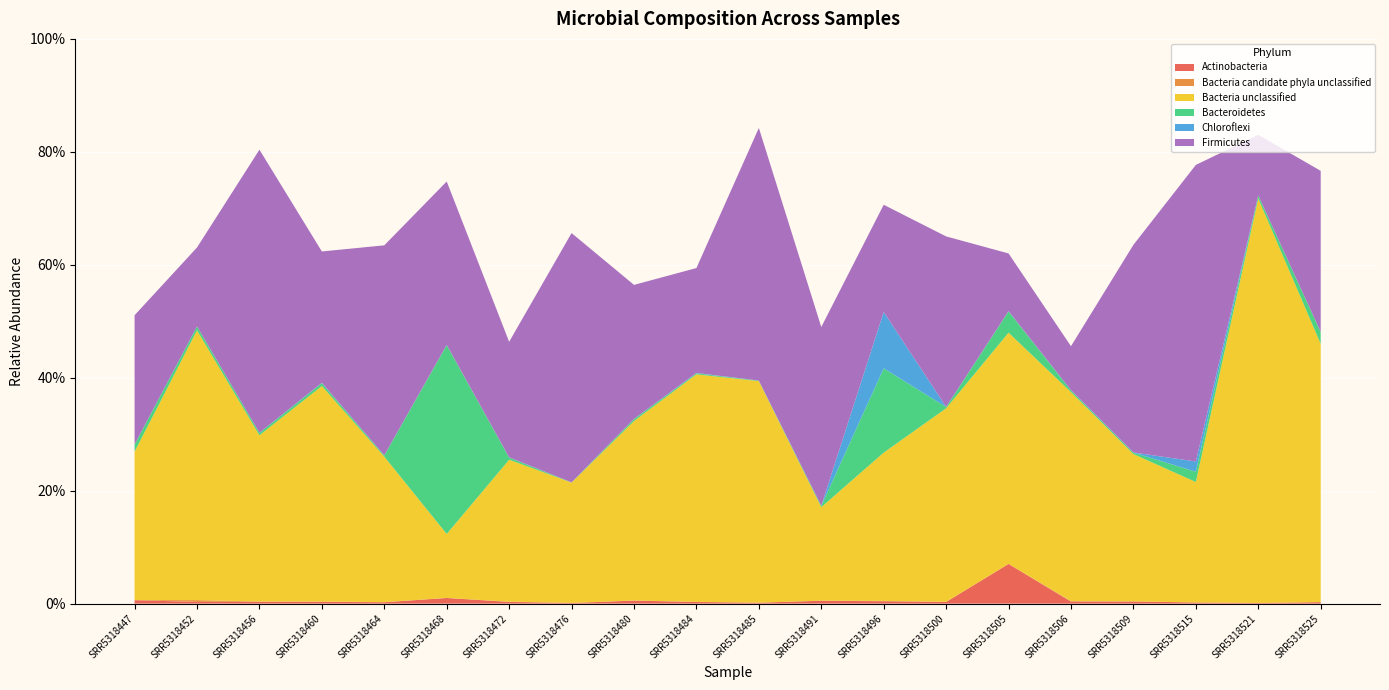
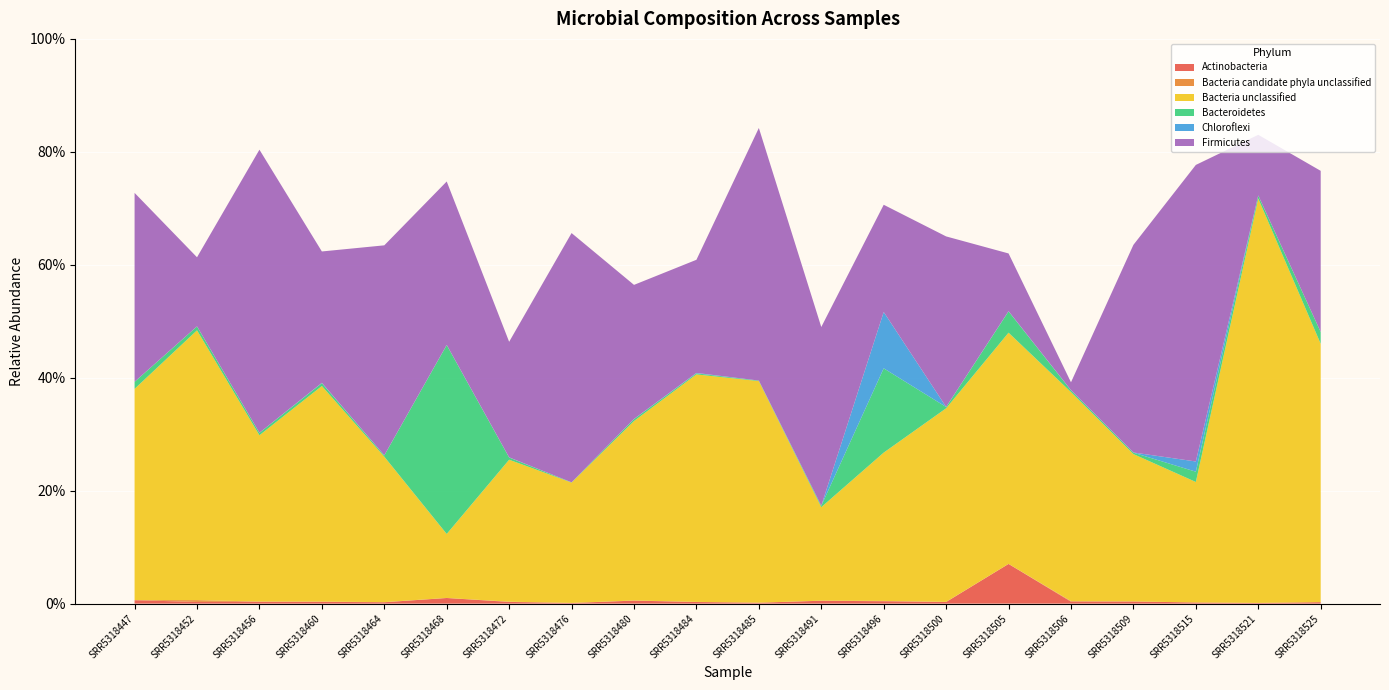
Bacteria unclassified, SRR5318447: 26% -> 37%
Firmicutes, SRR5318447: 23% -> 33%
Firmicutes, SRR5318452: 14% -> 12%
Firmicutes, SRR5318484: 19% -> 20%
Firmicutes, SRR5318506: 8% -> 1%
